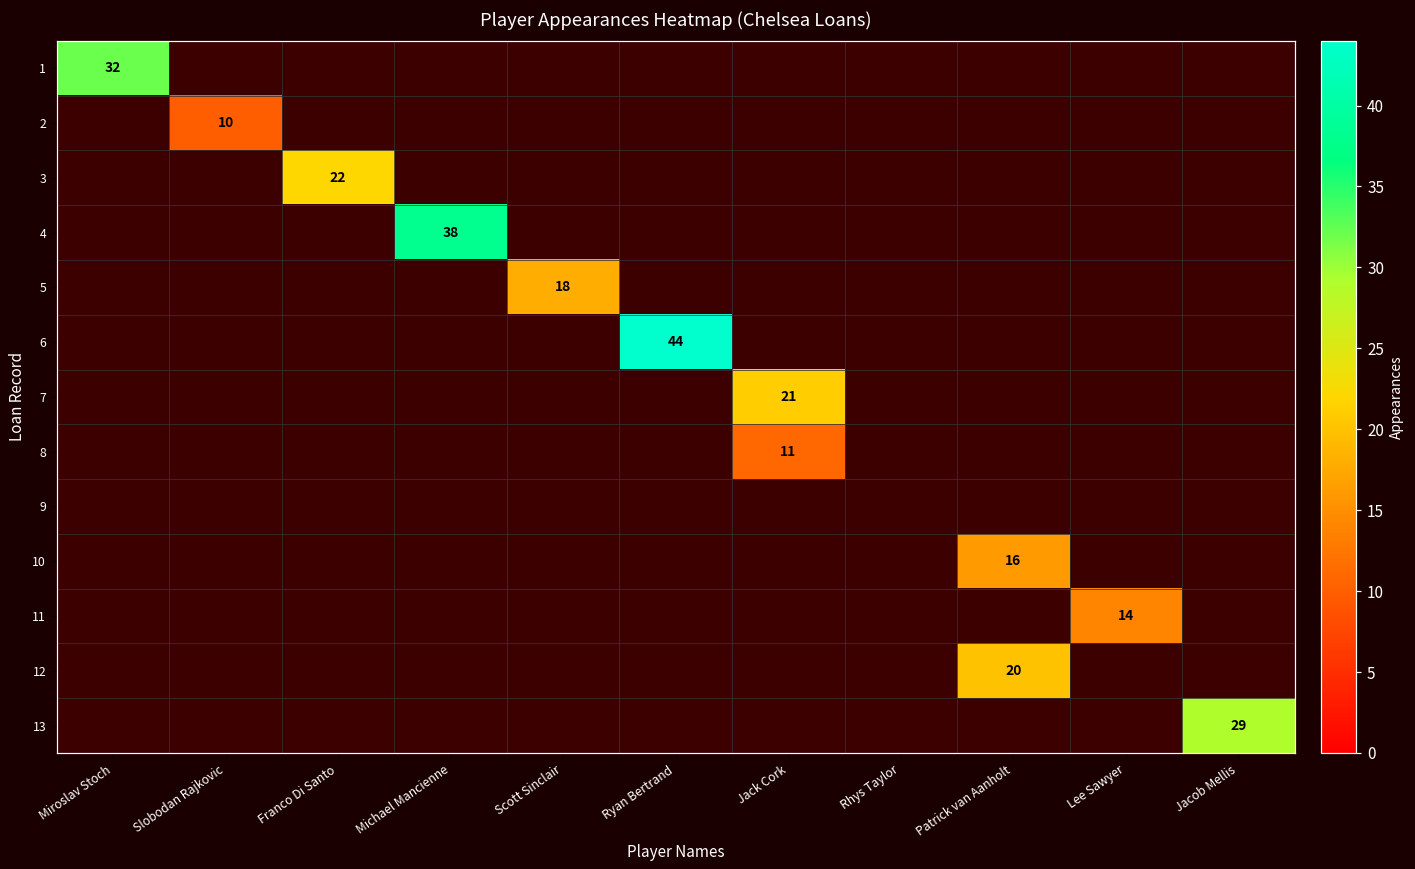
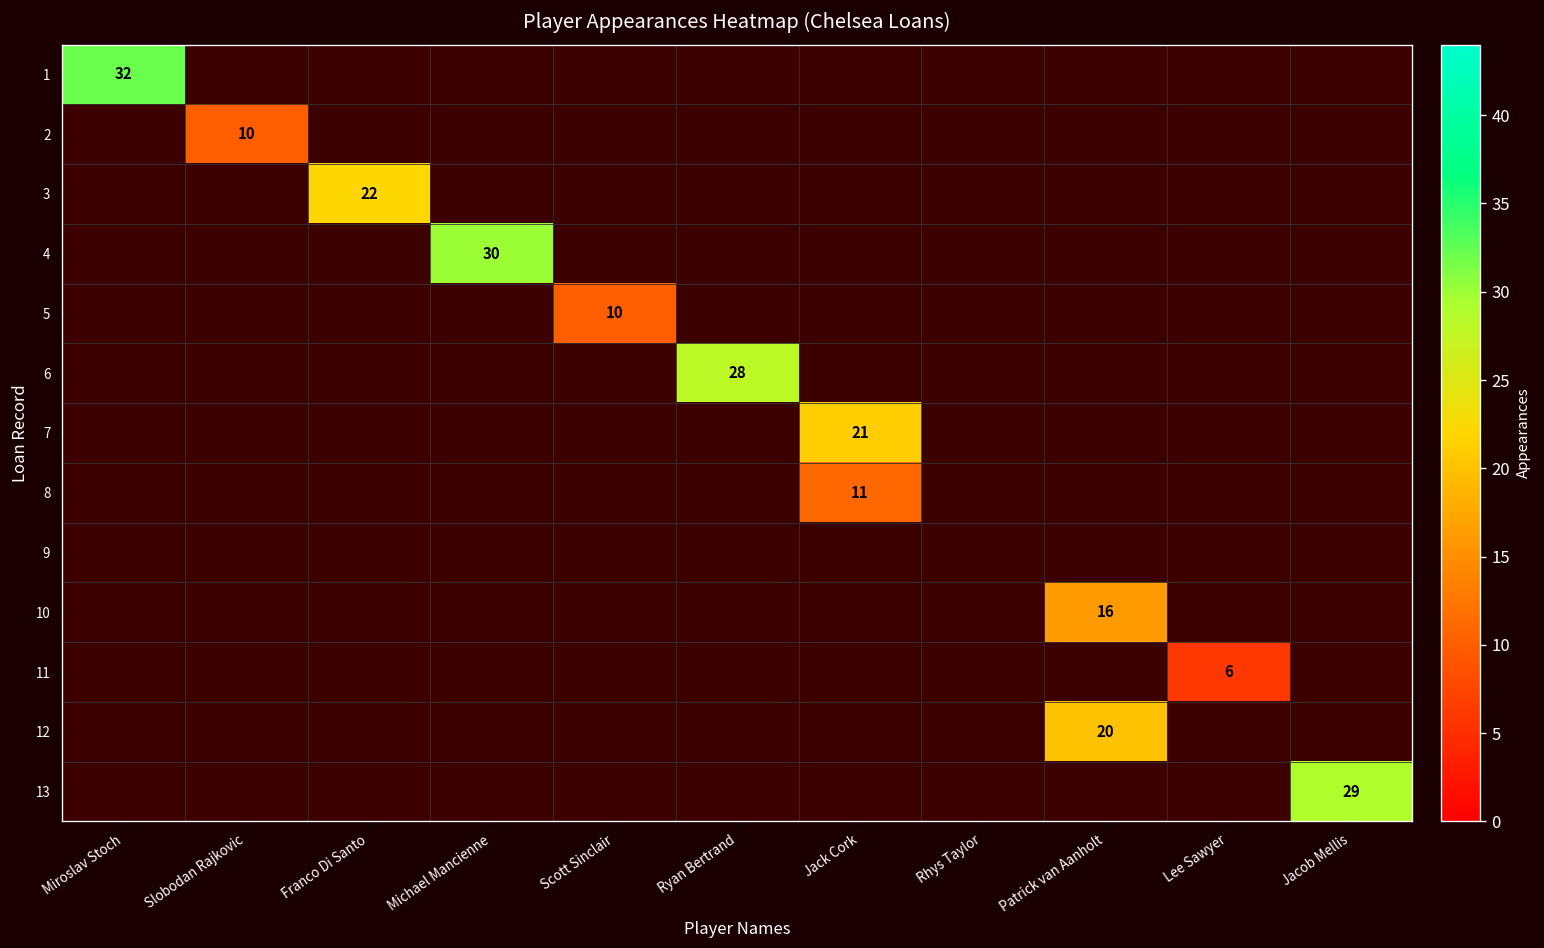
4, Michael Mancienne: 38 -> 30
5, Scott Sinclair: 18 -> 10
6, Ryan Bertrand: 44 -> 28
11, Lee Sawyer: 14 -> 6
